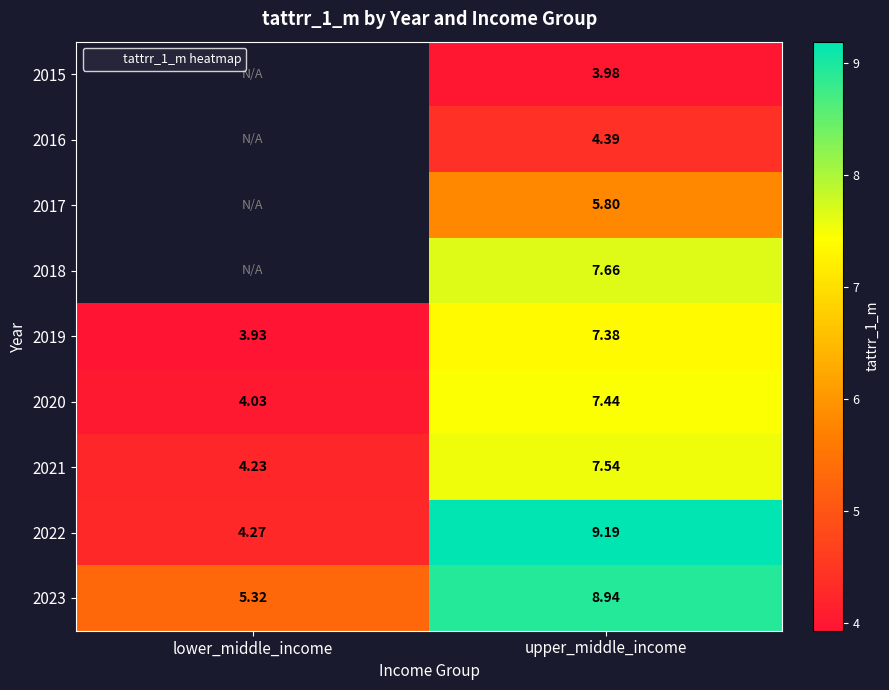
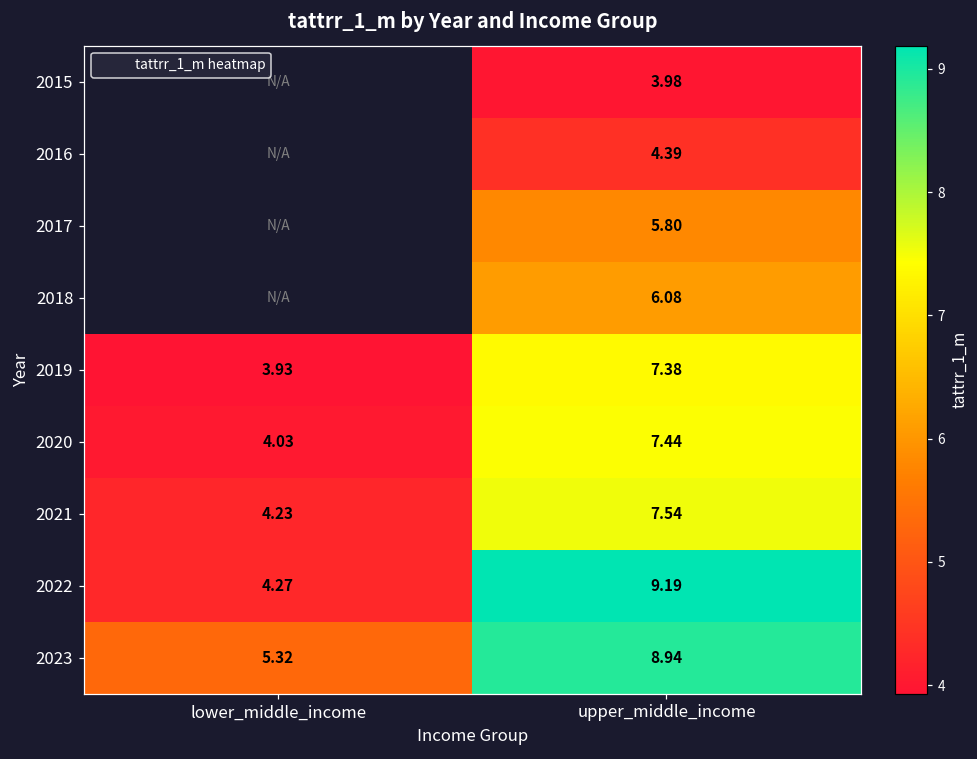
2018, upper_middle_income: 7.66 -> 6.08
